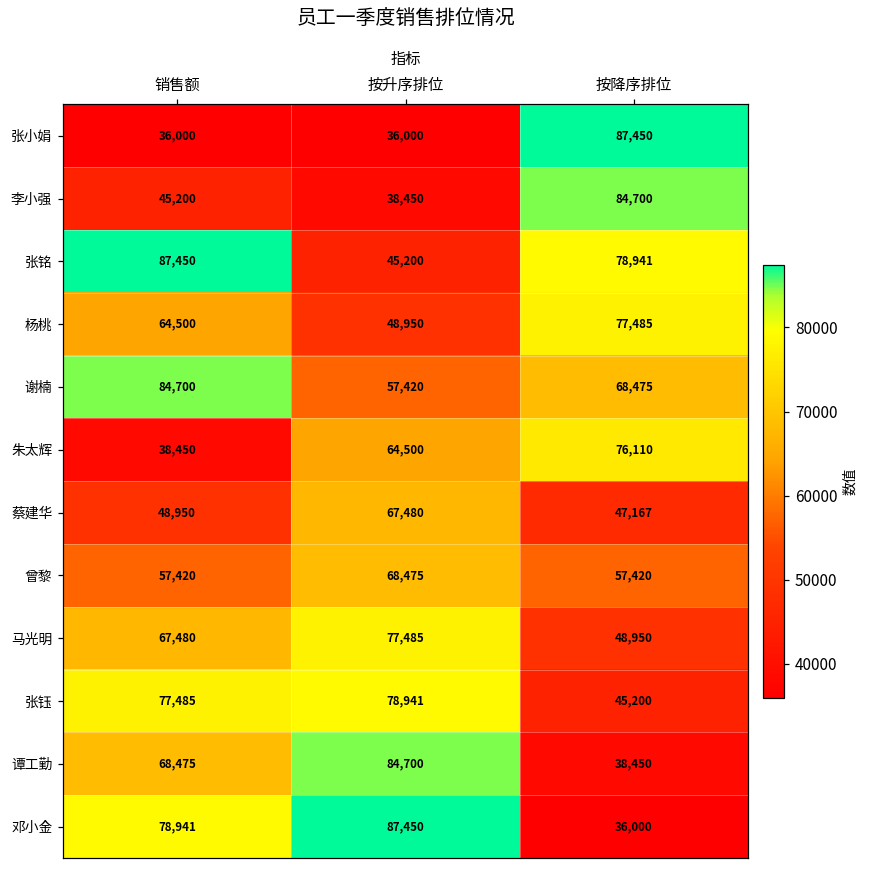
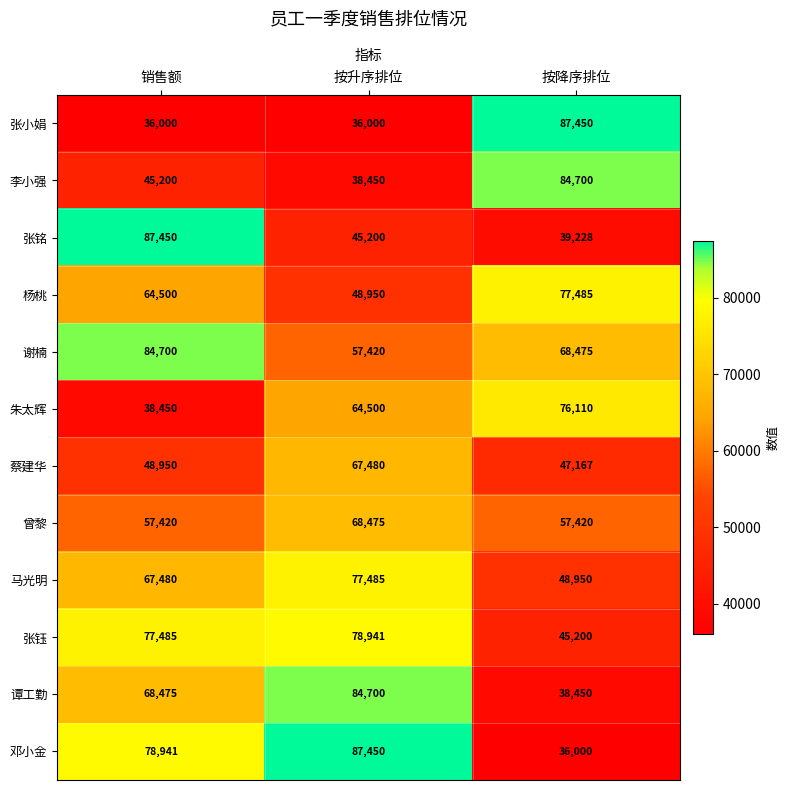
张铭, 按降序排位: 78,941 -> 39,228
